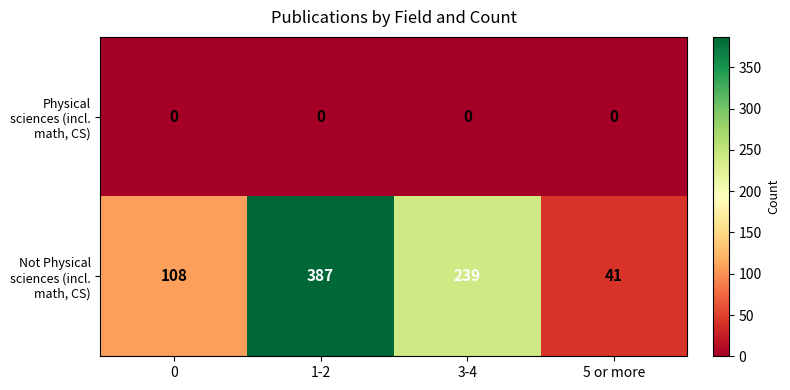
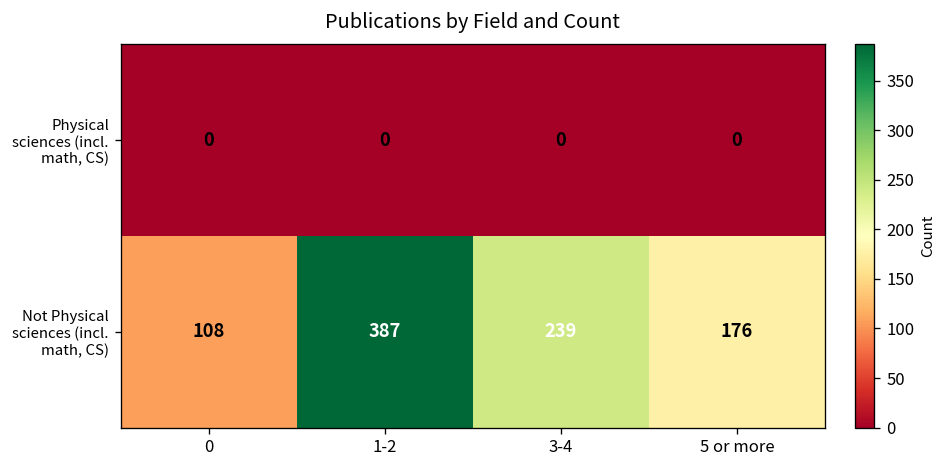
Not Physical sciences (incl. math, CS), 5 or more: 41 -> 176
